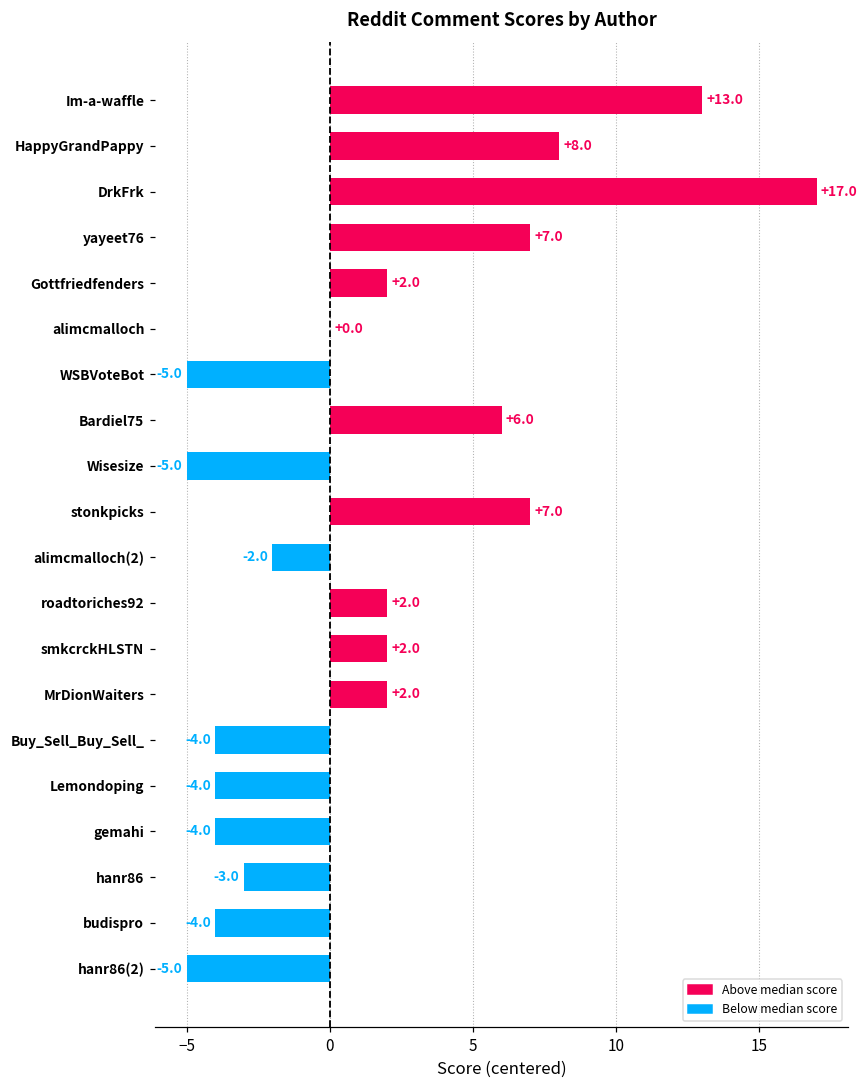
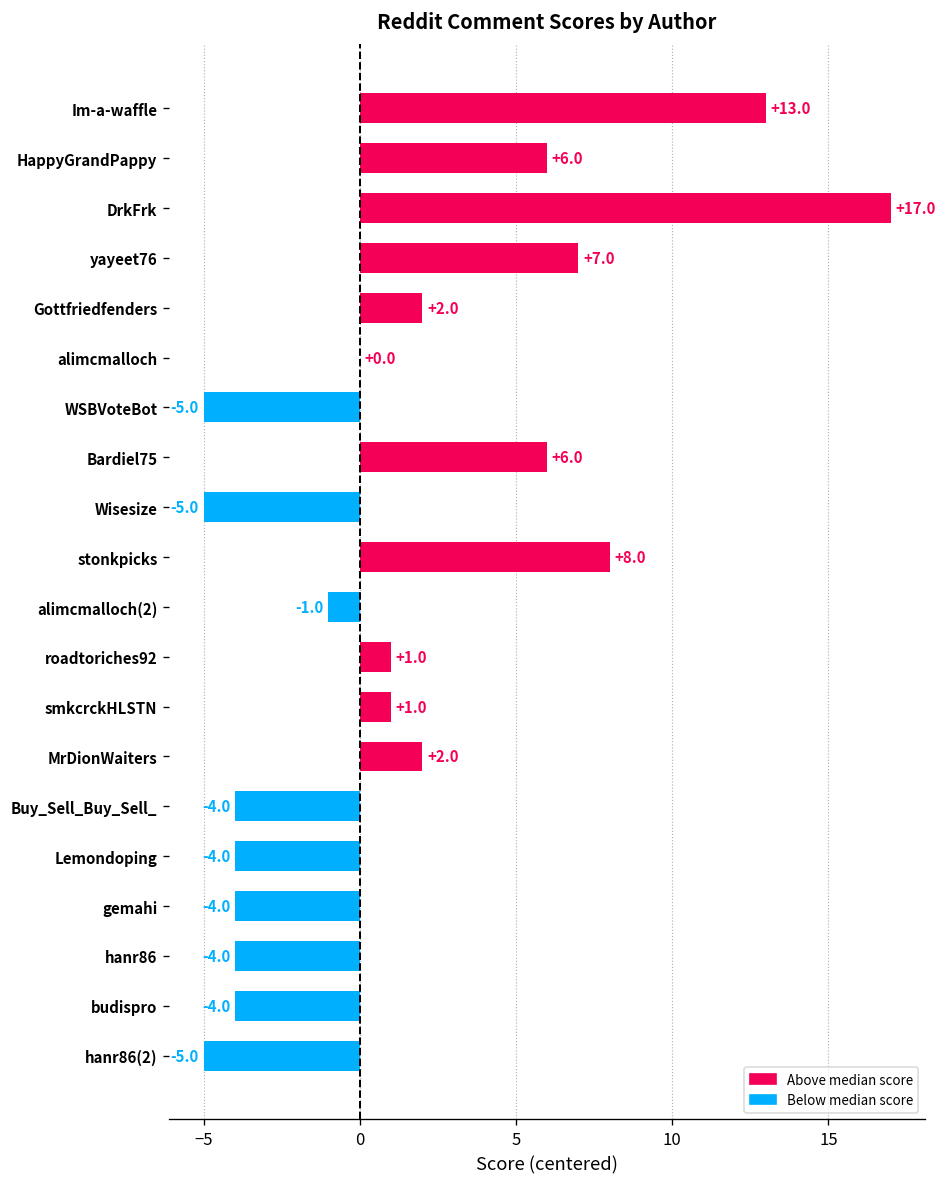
HappyGrandPappy: +8.0 -> +6.0
stonkpicks: +7.0 -> +8.0
alimcmalloch(2): -2.0 -> -1.0
roadtoriches92: +2.0 -> +1.0
smkcrckHLSTN: +2.0 -> +1.0
hanr86: -3.0 -> -4.0
